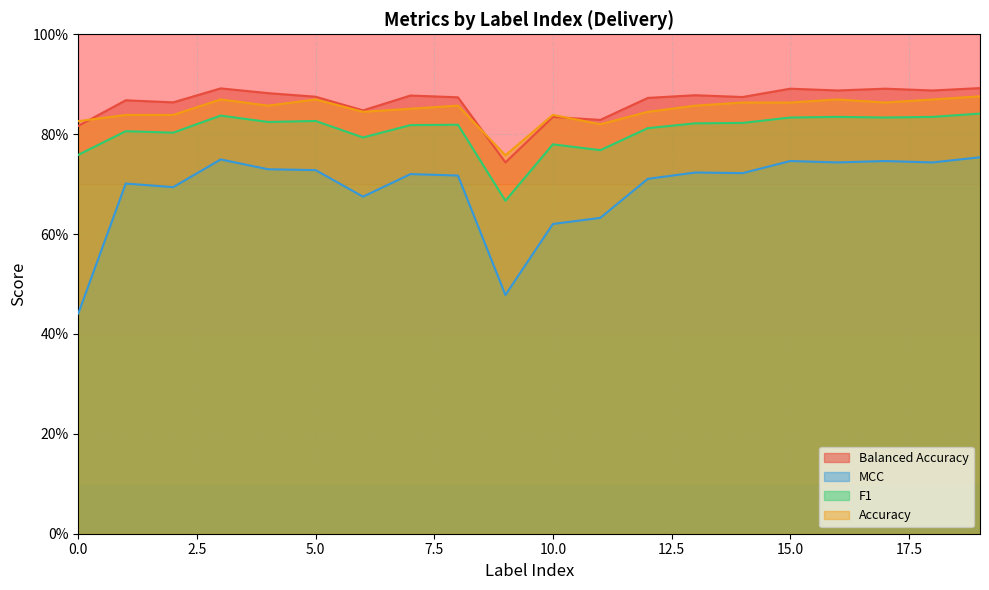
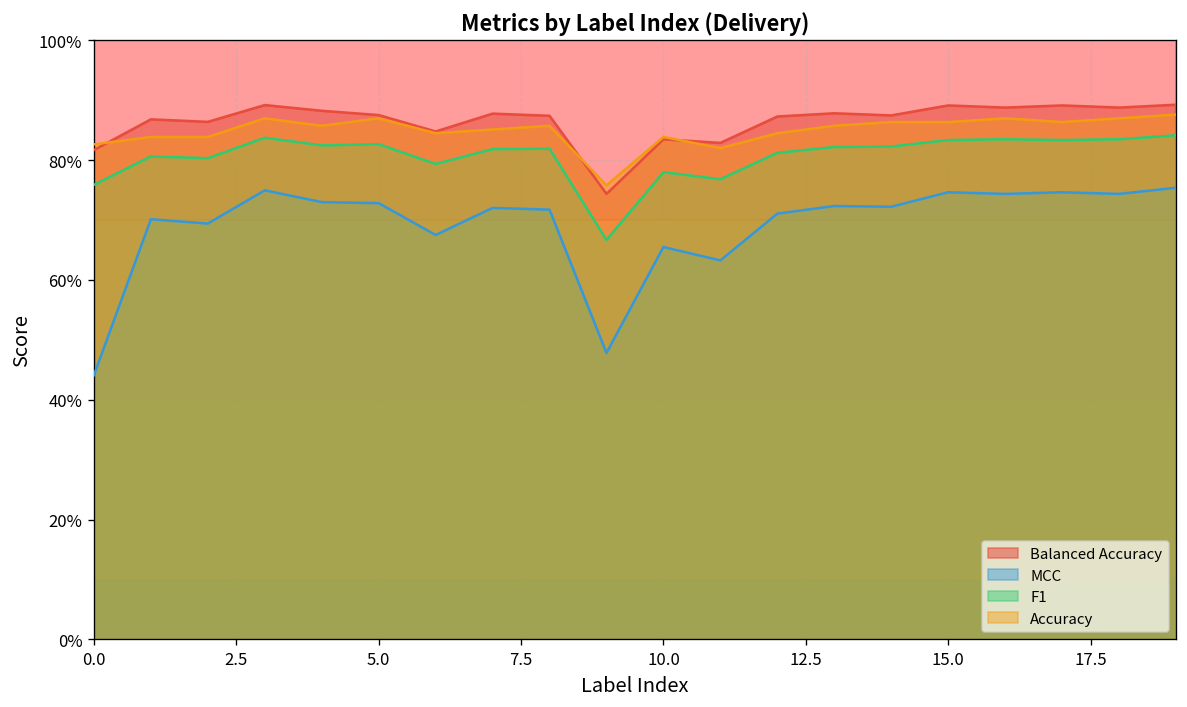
MCC, 10.0: 62% -> 65%
